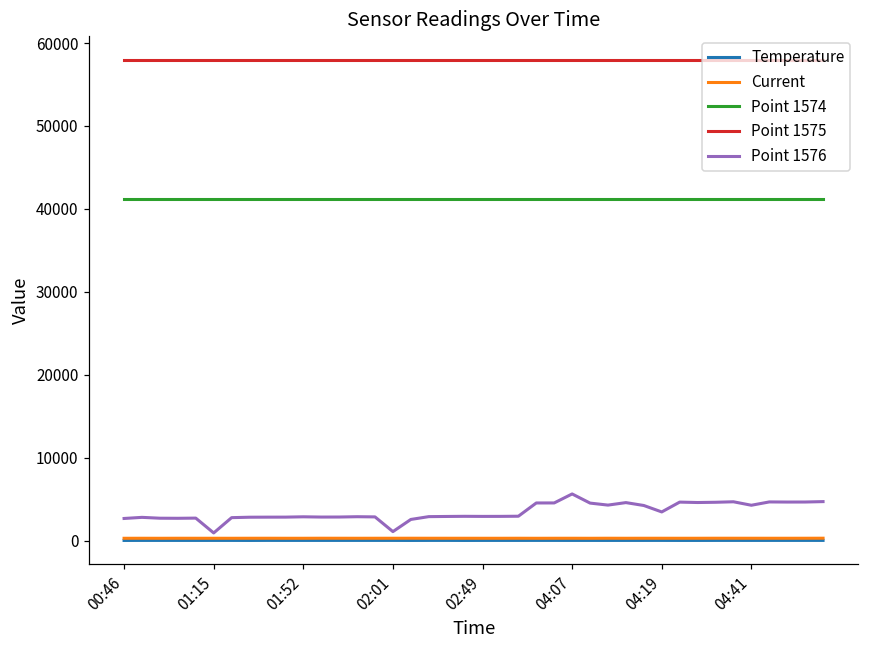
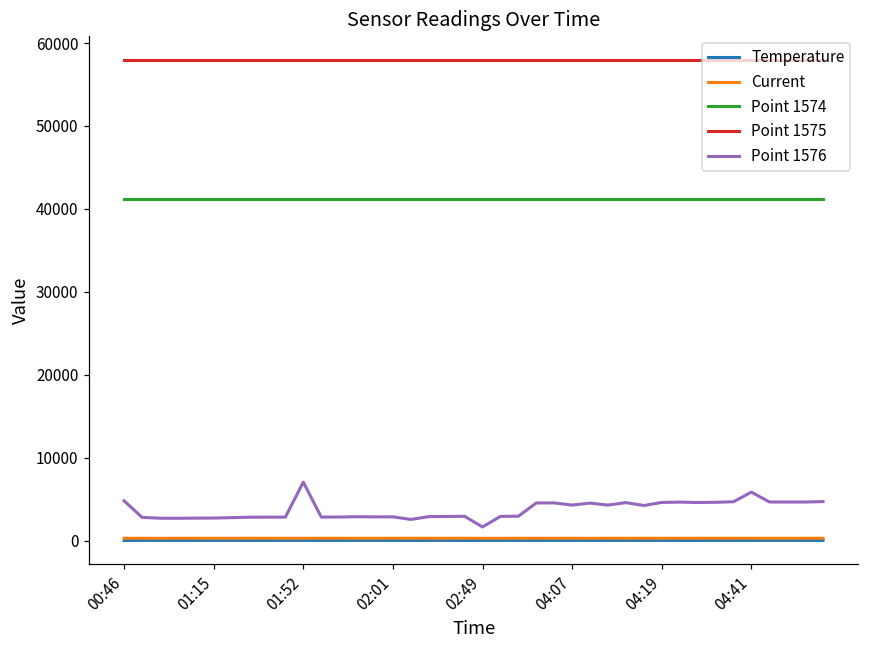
Point 1576, 00:46: 3000 -> 5000
Point 1576, 01:15: 1000 -> 3000
Point 1576, 01:52: 3000 -> 7000
Point 1576, 02:01: 1000 -> 3000
Point 1576, 02:49: 3000 -> 2000
Point 1576, 04:07: 6000 -> 4000
Point 1576, 04:19: 3000 -> 5000
Point 1576, 04:41: 4000 -> 6000
